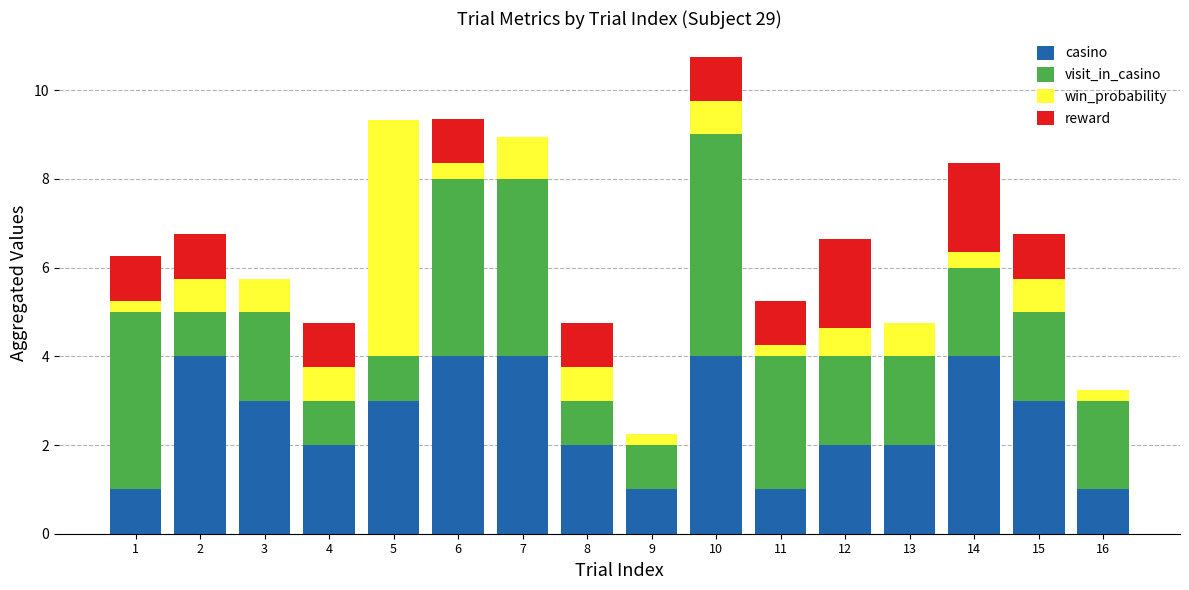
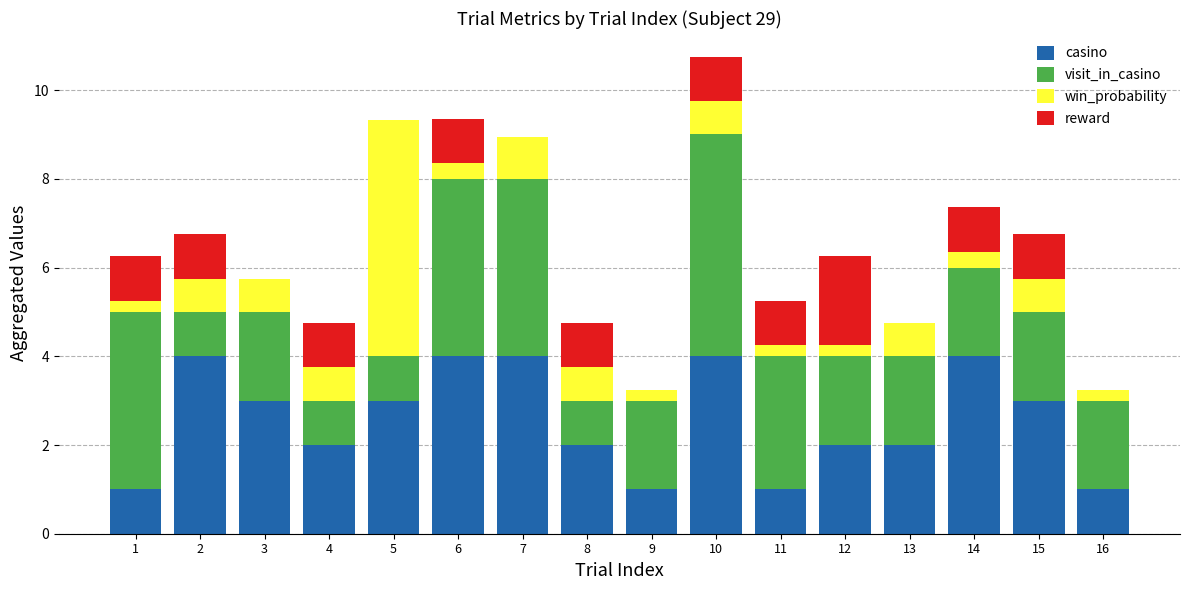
visit_in_casino, 9: 1 -> 2
win_probability, 12: 0.6 -> 0.3
reward, 14: 2 -> 1
